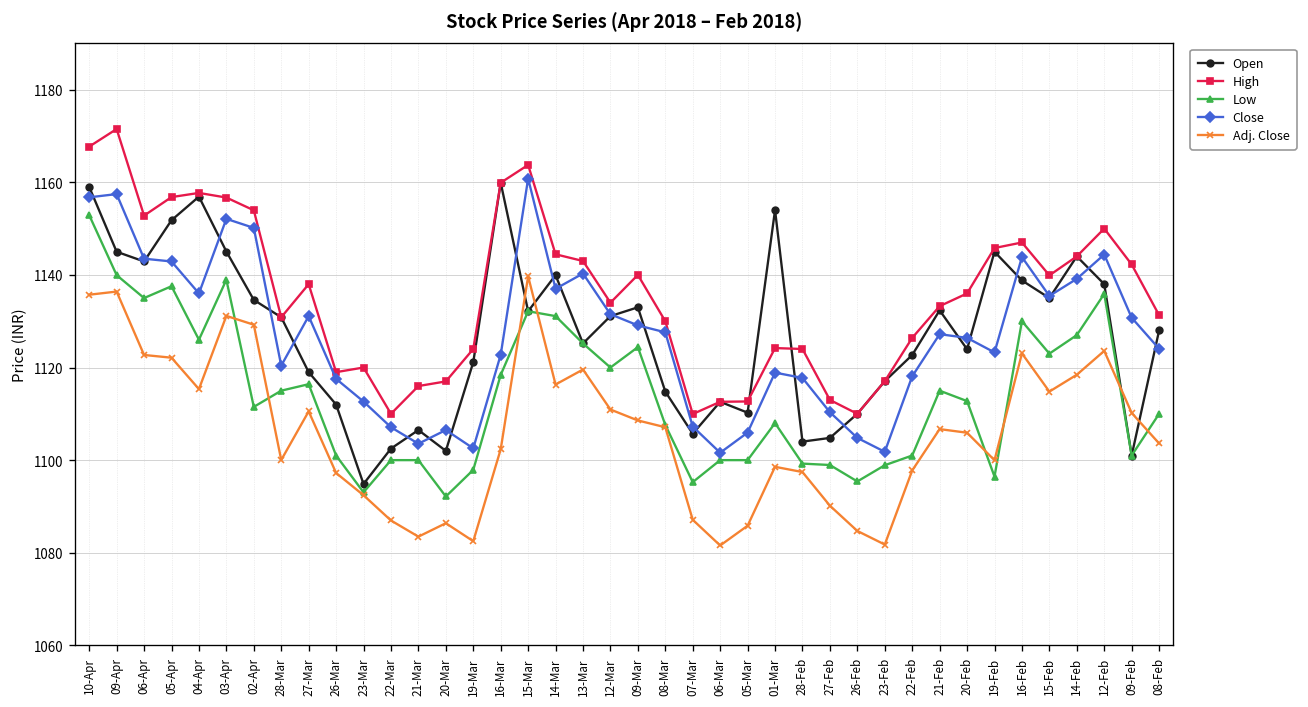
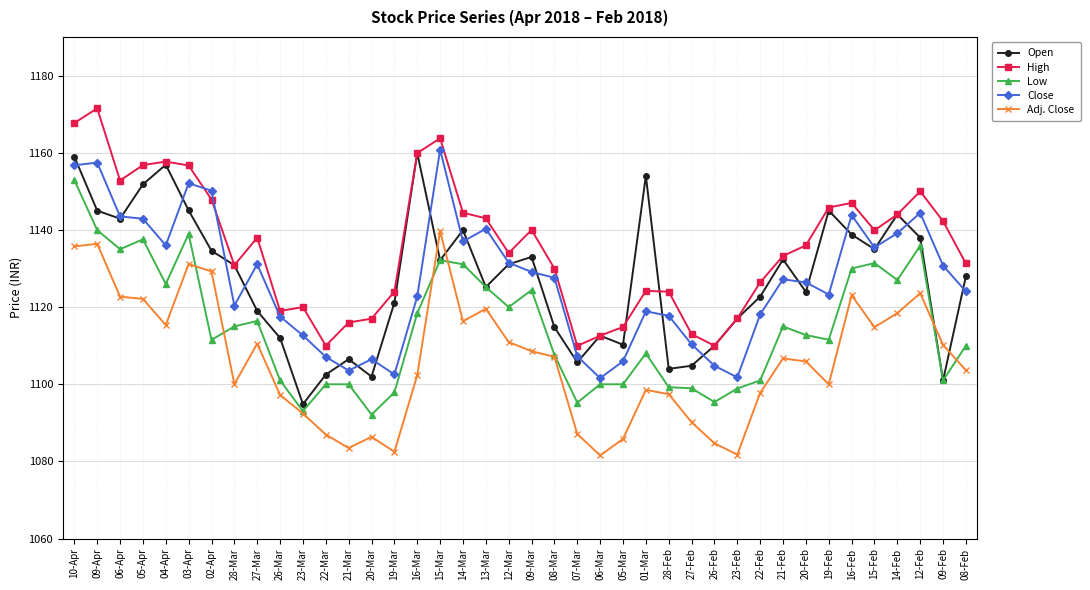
High, 02-Apr: 1154 -> 1148
High, 05-Mar: 1113 -> 1115
Low, 19-Feb: 1096 -> 1112
Low, 15-Feb: 1123 -> 1131
